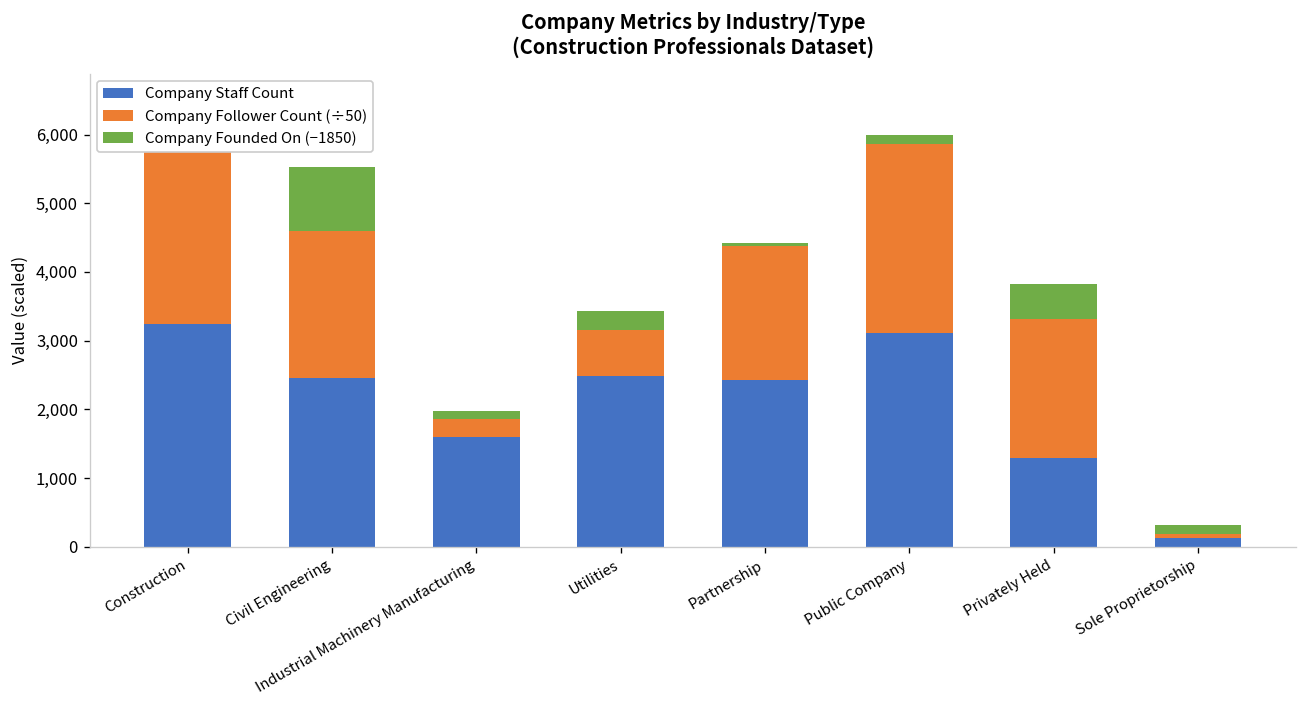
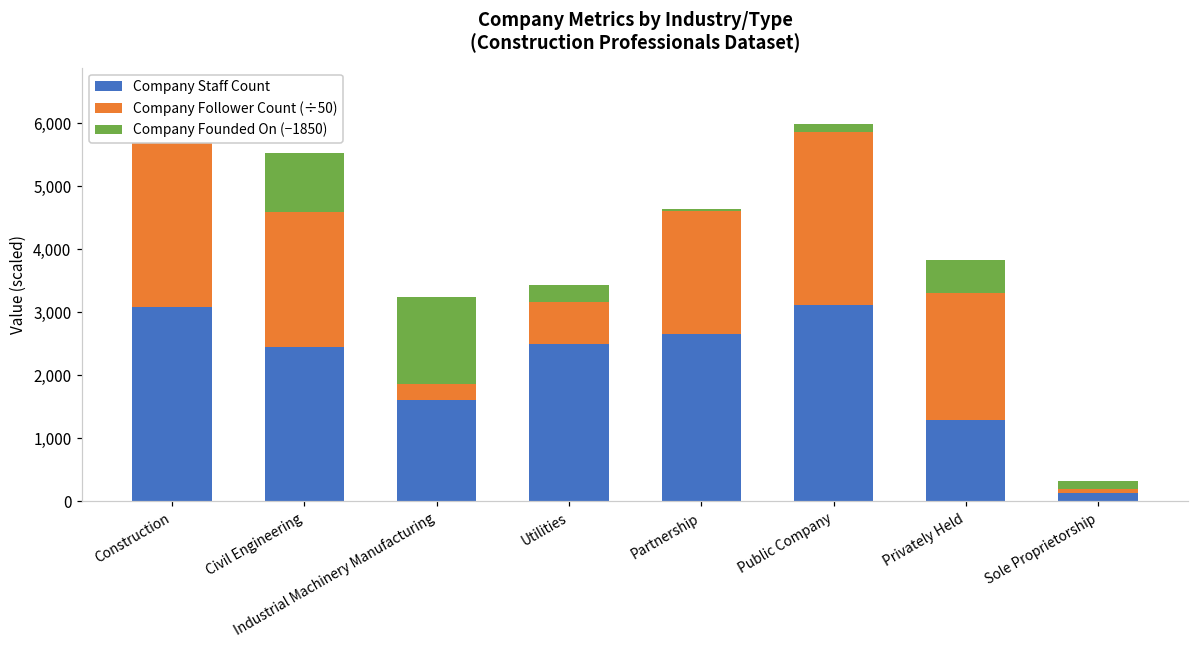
Company Staff Count, Construction: 3,200 -> 3,100
Company Founded On (−1850), Industrial Machinery Manufacturing: 100 -> 1,400
Company Staff Count, Partnership: 2,400 -> 2,700
